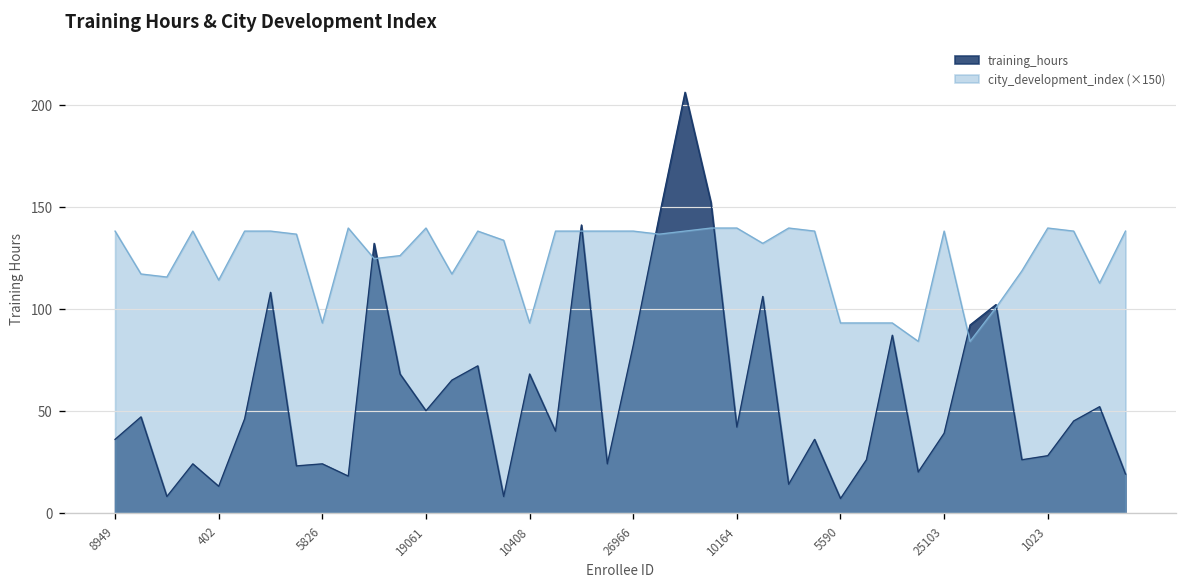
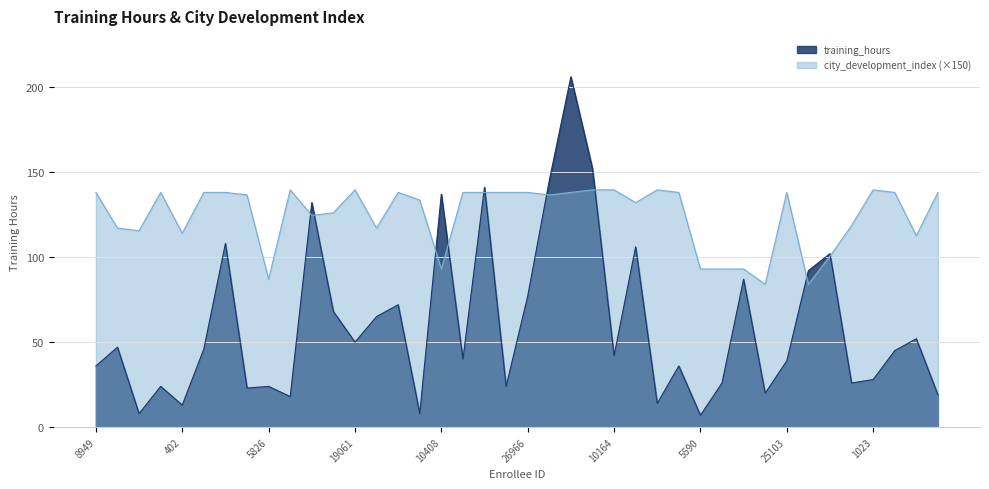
city_development_index (×150), 5826: 93 -> 87
training_hours, 10408: 68 -> 137
training_hours, 26966: 82 -> 77
